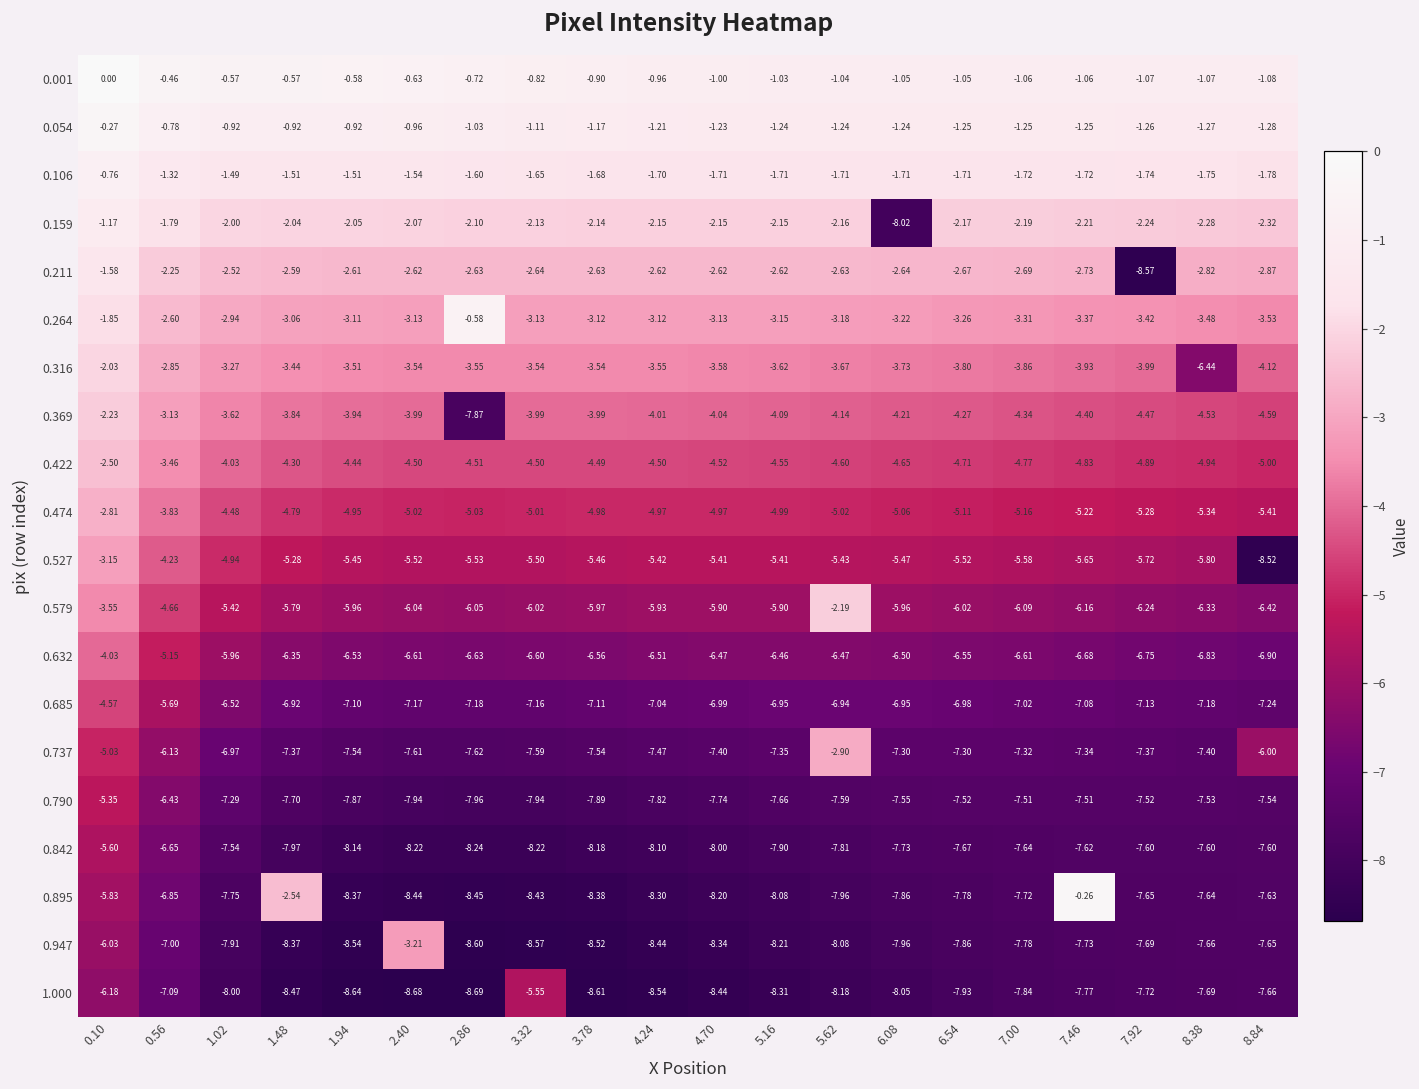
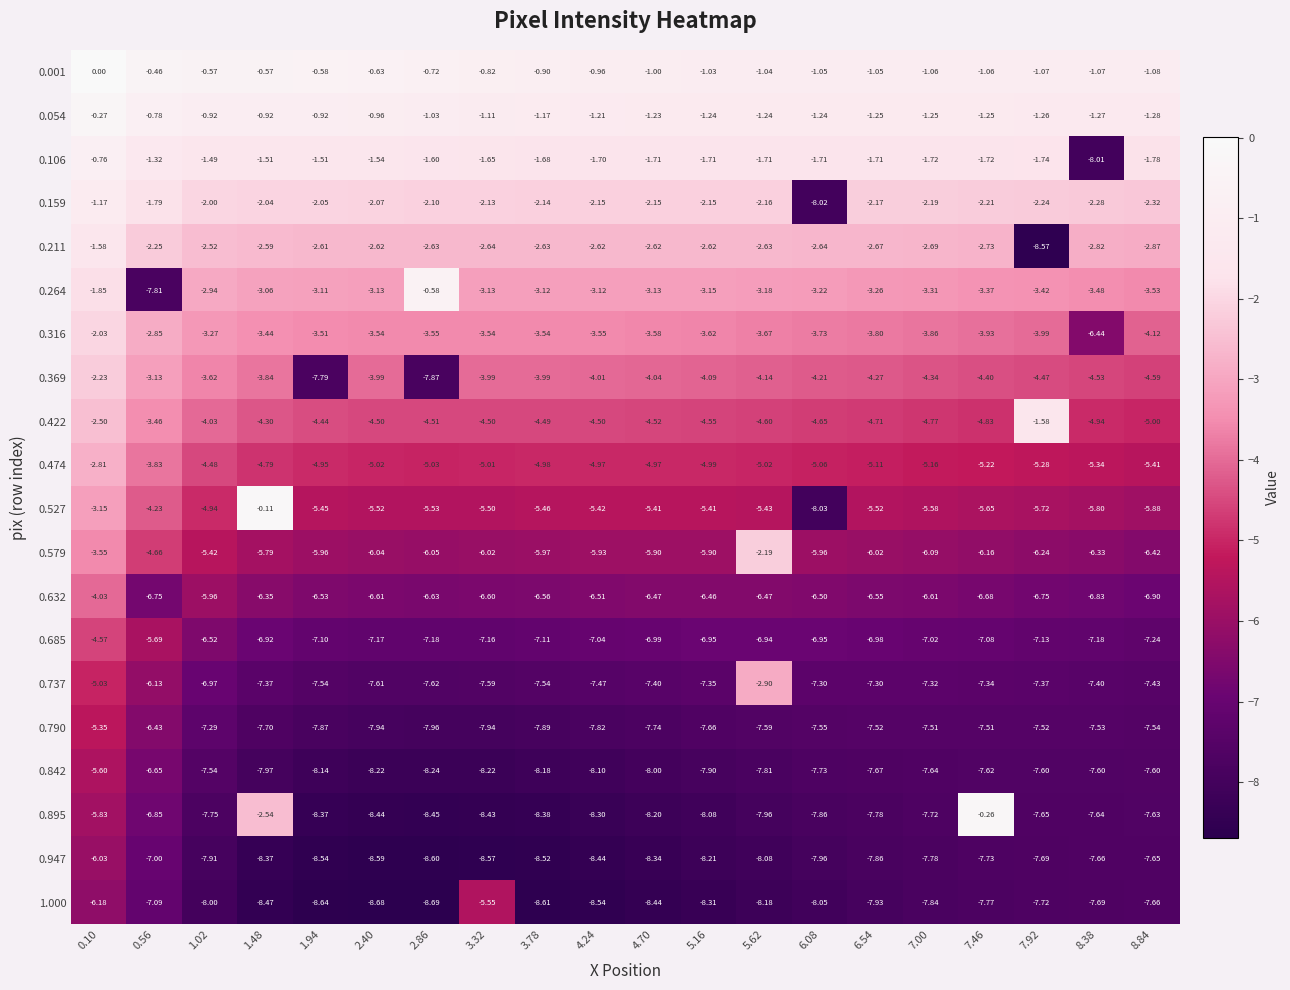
0.106, 8.38: -1.75 -> -8.01
0.264, 0.56: -2.60 -> -7.81
0.369, 1.94: -3.94 -> -7.79
0.422, 7.92: -4.89 -> -1.58
0.527, 1.48: -5.28 -> -0.11
0.527, 6.08: -5.47 -> -8.03
0.527, 8.84: -8.52 -> -5.88
0.632, 0.56: -5.15 -> -6.75
0.737, 8.84: -6.00 -> -7.43
0.947, 2.40: -3.21 -> -8.59
